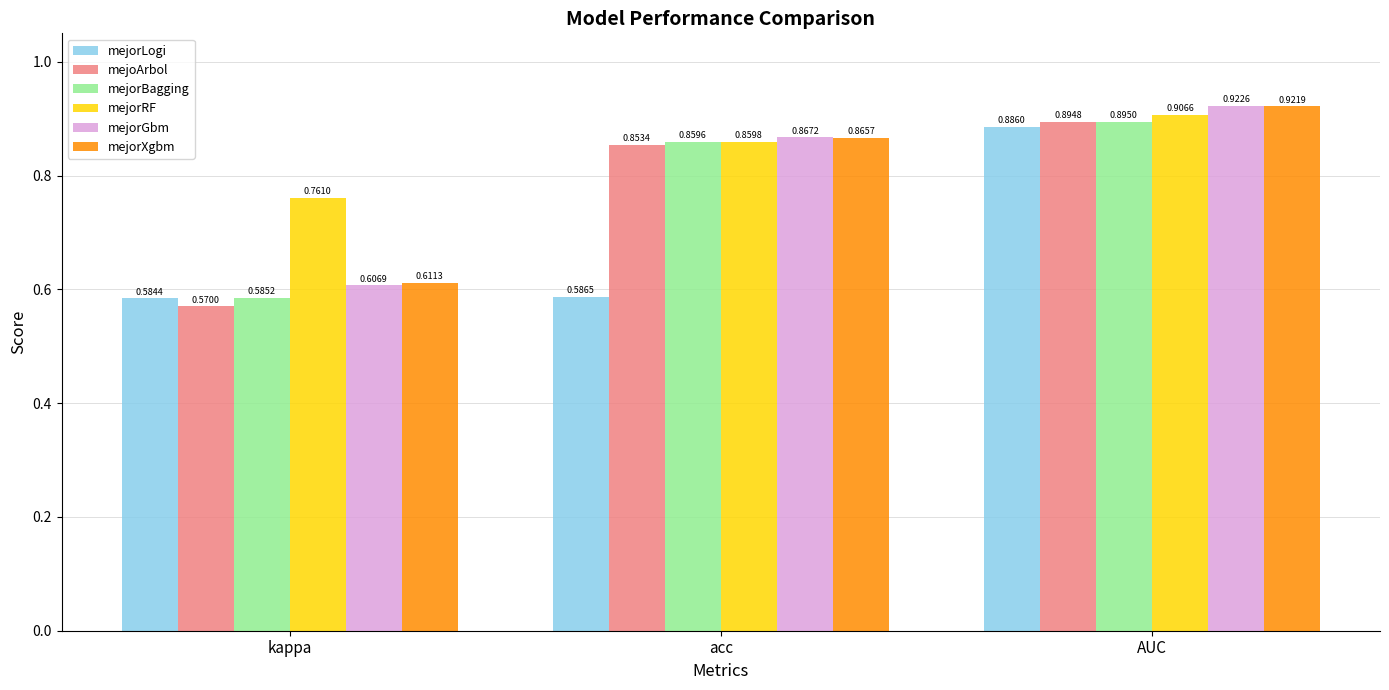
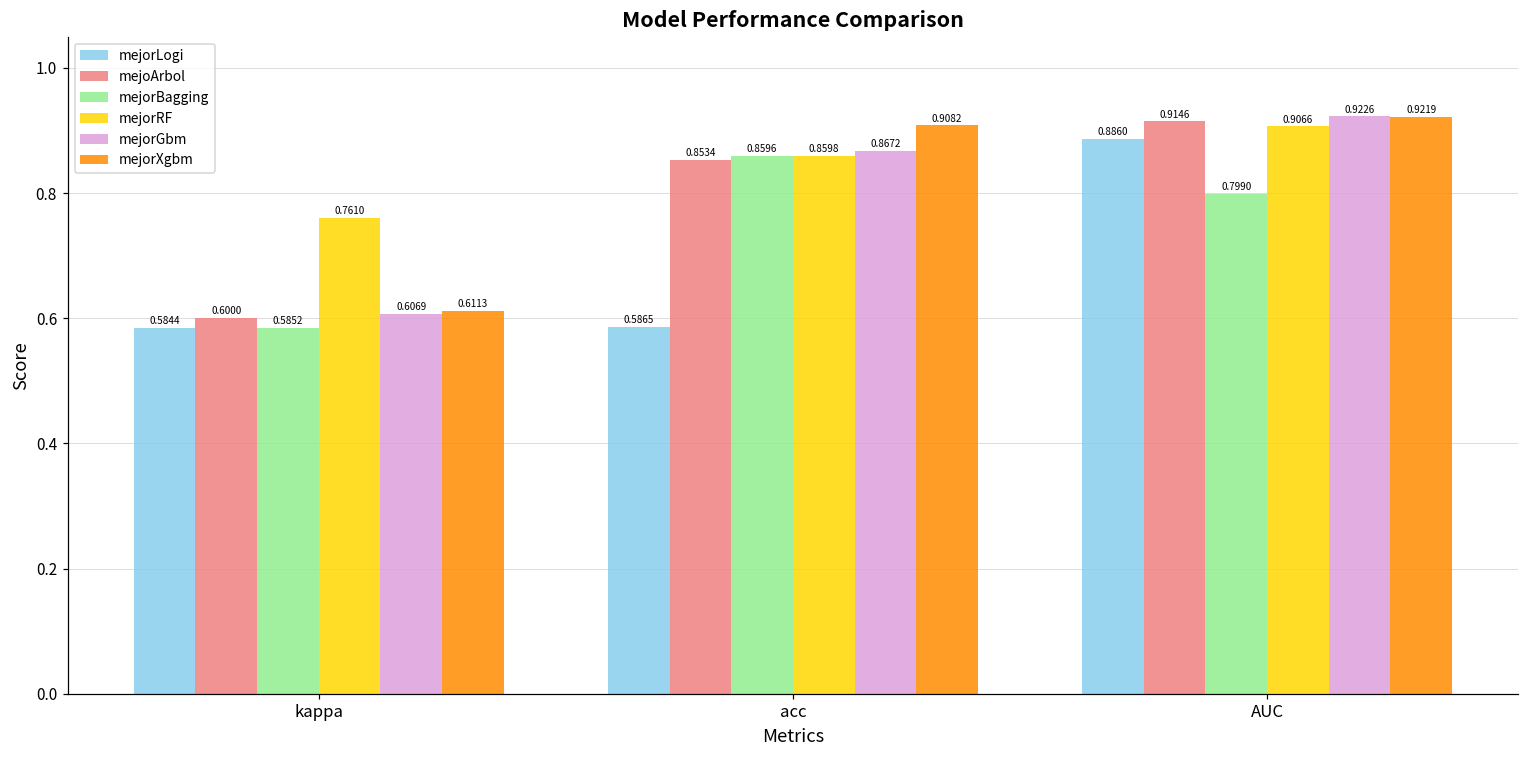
mejoArbol, kappa: 0.5700 -> 0.6000
mejorXgbm, acc: 0.8657 -> 0.9082
mejoArbol, AUC: 0.8948 -> 0.9146
mejorBagging, AUC: 0.8950 -> 0.7990
